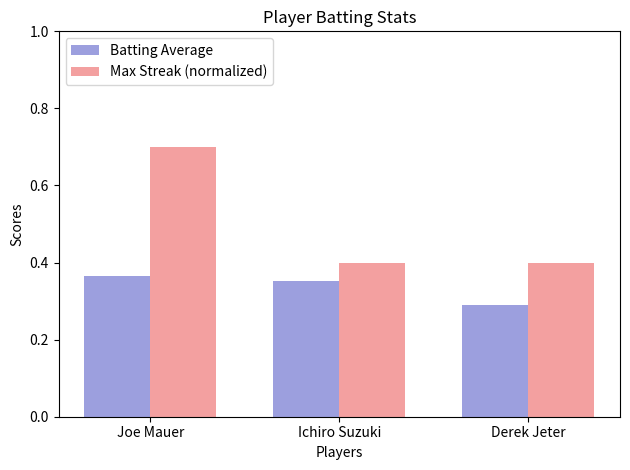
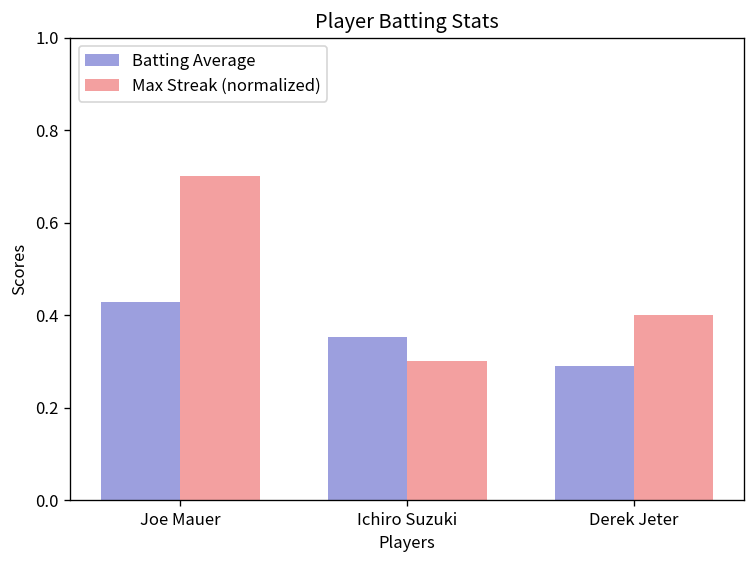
Batting Average, Joe Mauer: 0.37 -> 0.43
Max Streak (normalized), Ichiro Suzuki: 0.4 -> 0.3
